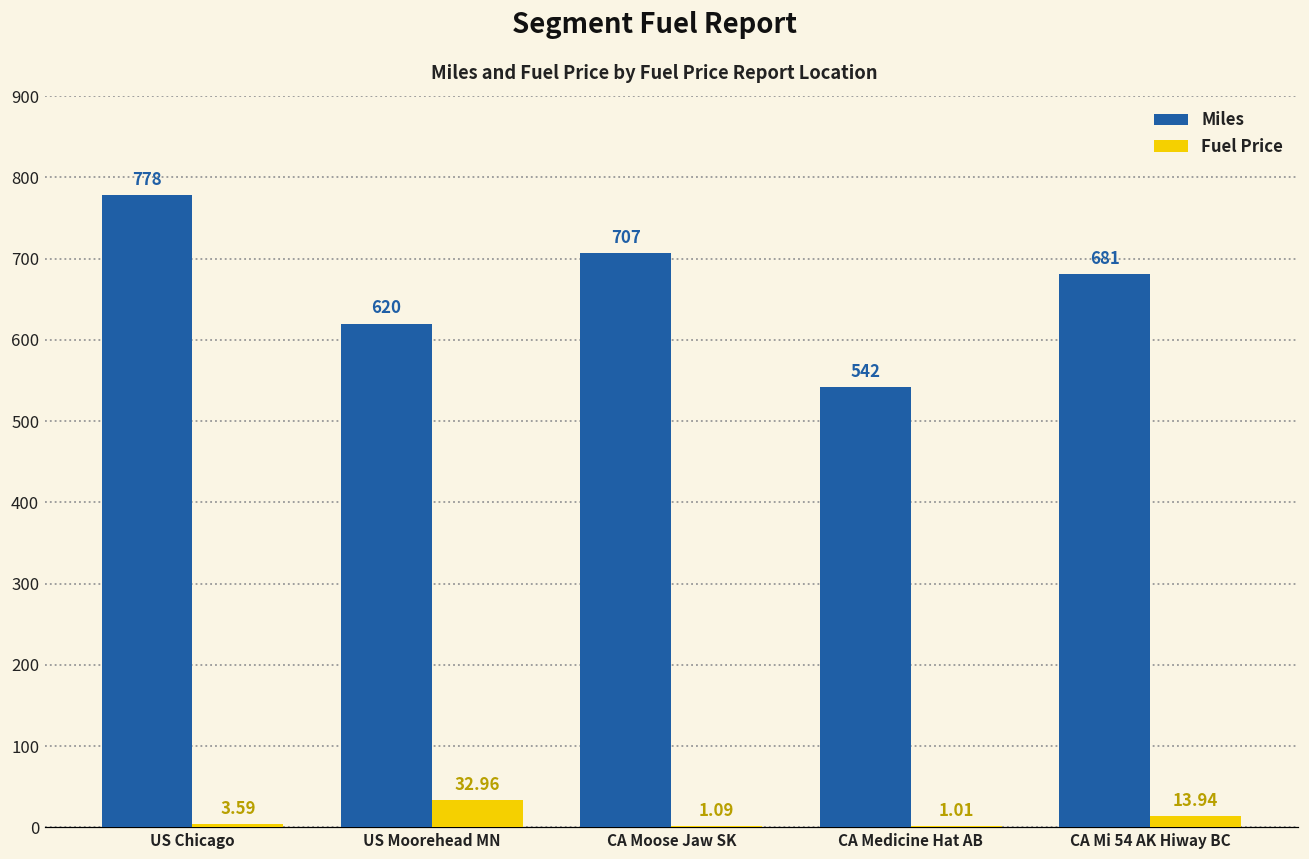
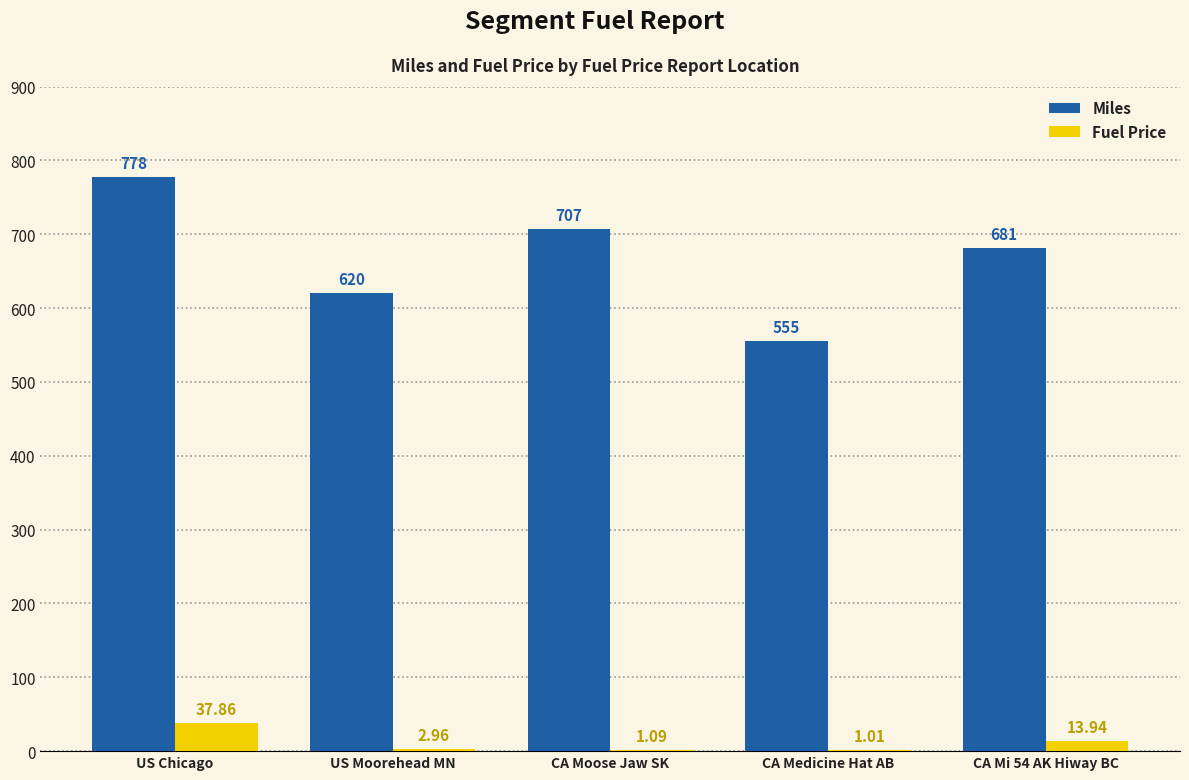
Fuel Price, US Chicago: 3.59 -> 37.86
Fuel Price, US Moorehead MN: 32.96 -> 2.96
Miles, CA Medicine Hat AB: 542 -> 555
